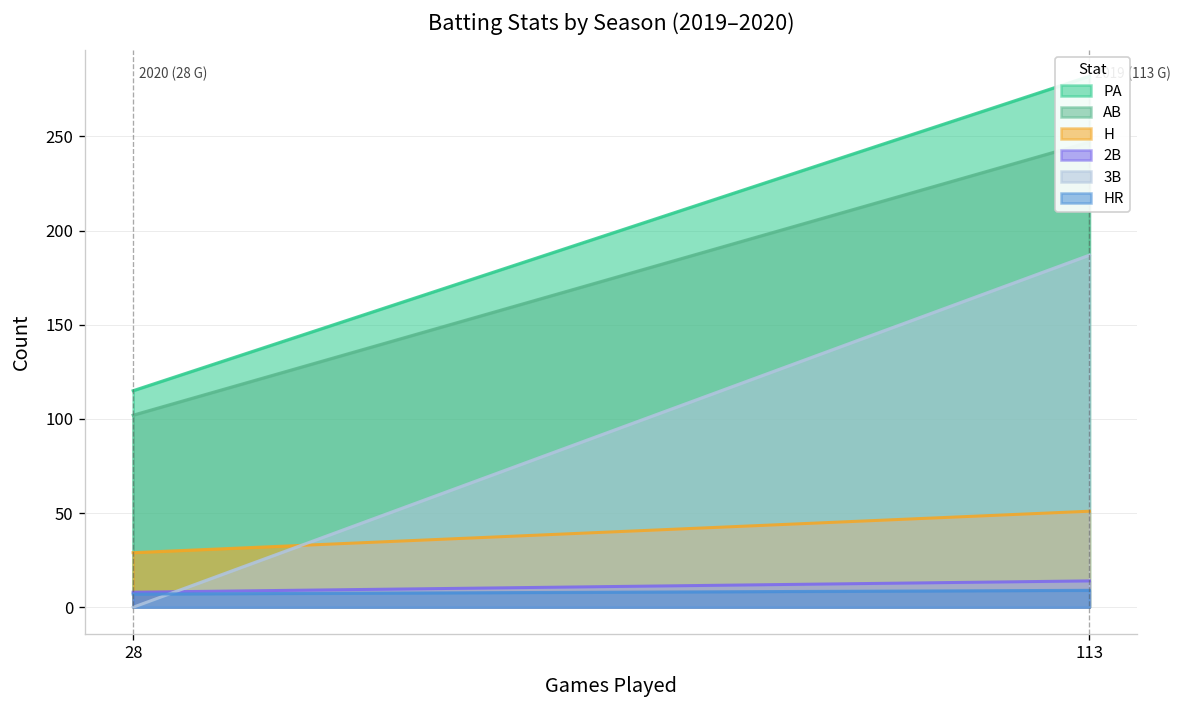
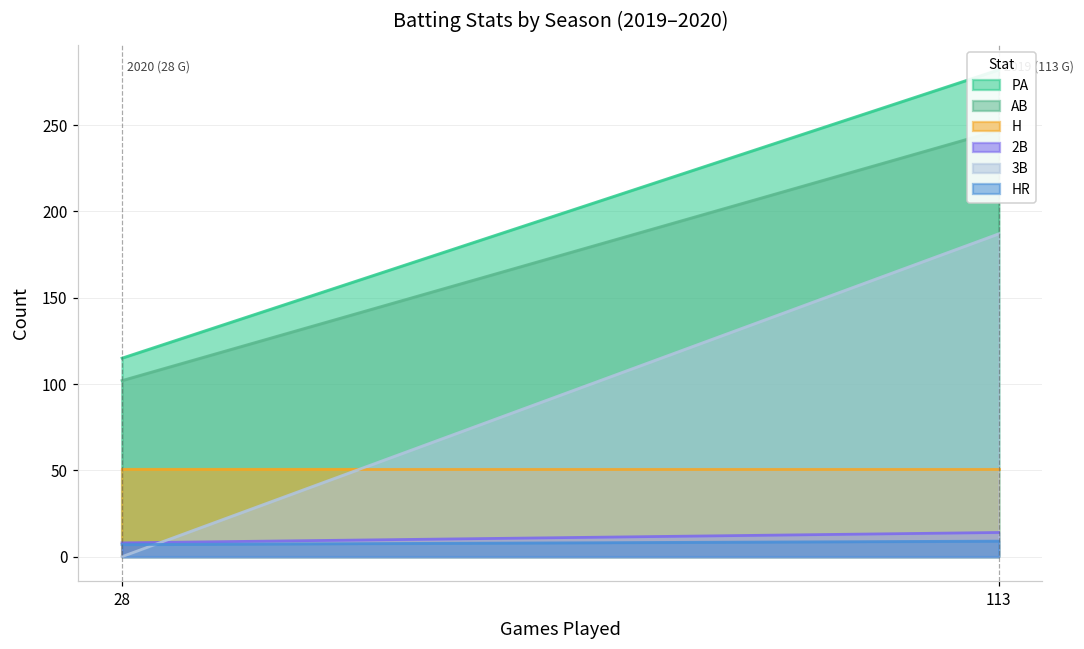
H, 28: 29 -> 51
